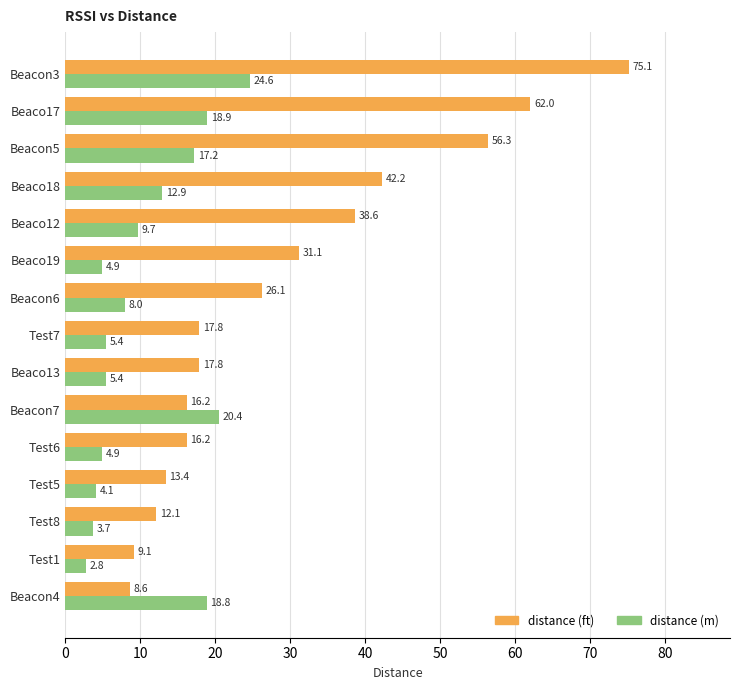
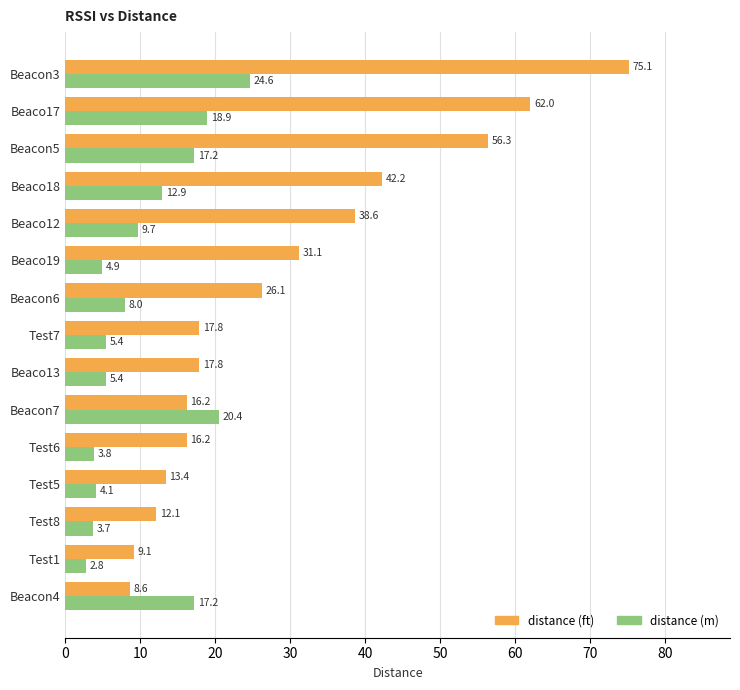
distance (m), Test6: 4.9 -> 3.8
distance (m), Beacon4: 18.8 -> 17.2
